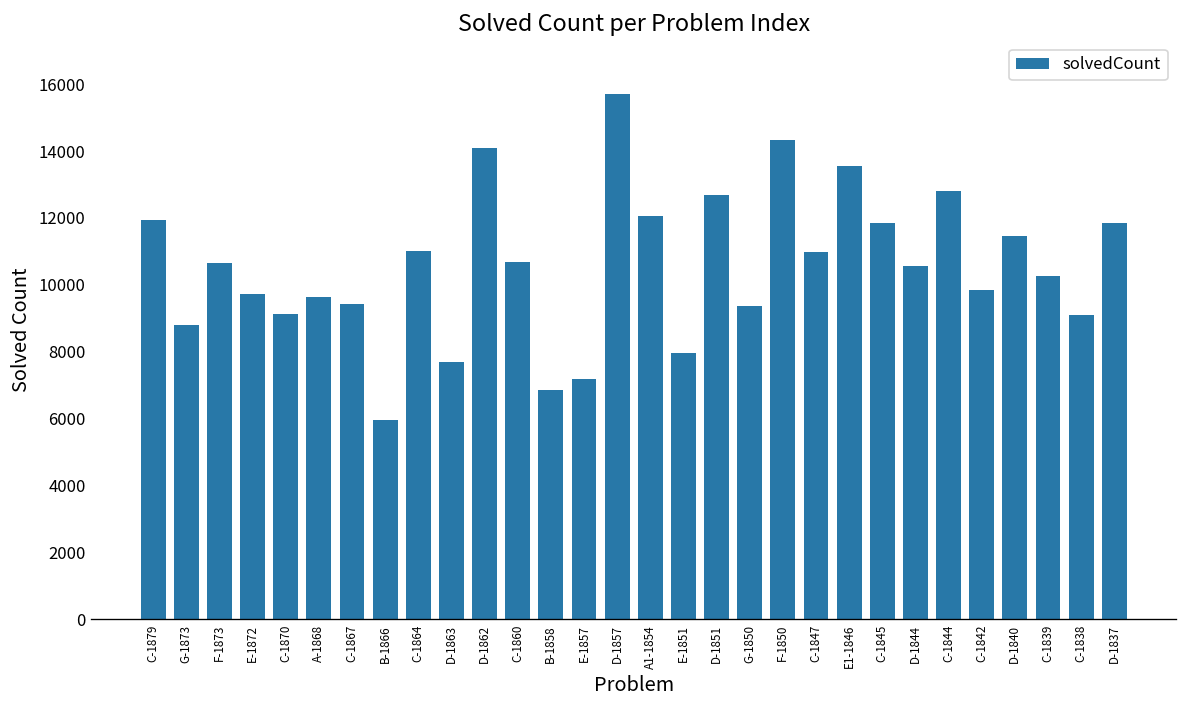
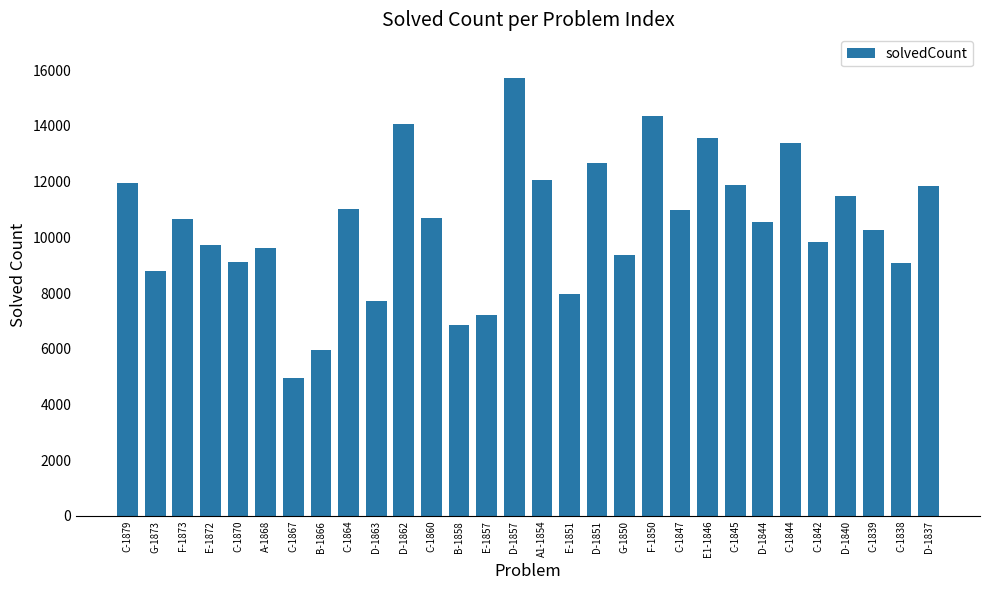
C-1867: 9400 -> 5000
C-1844: 12800 -> 13400
